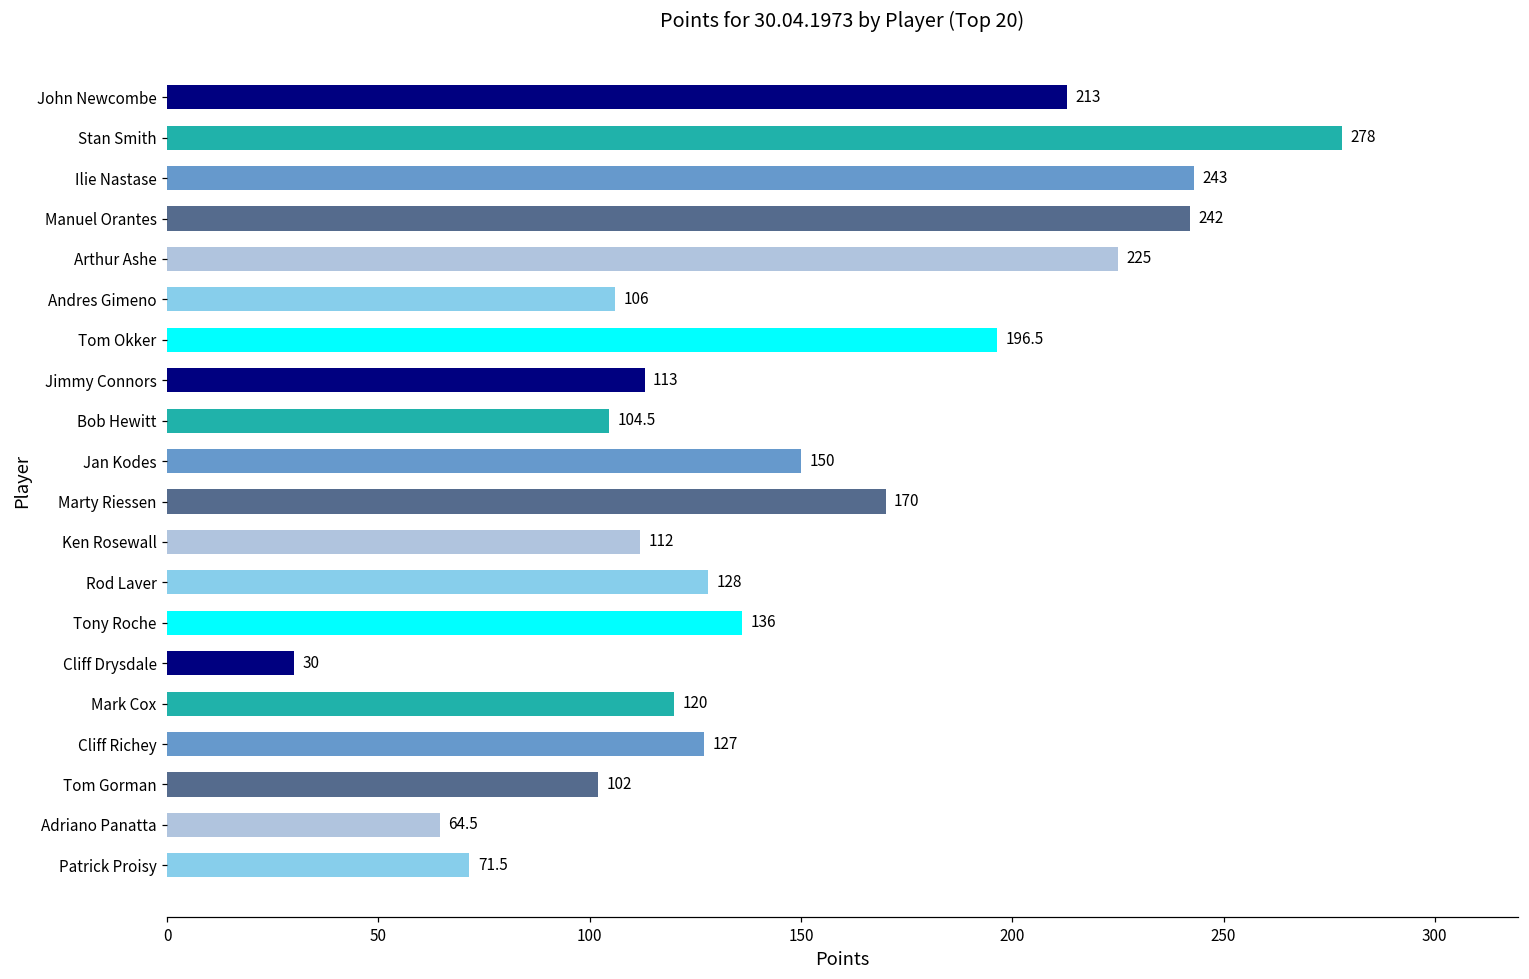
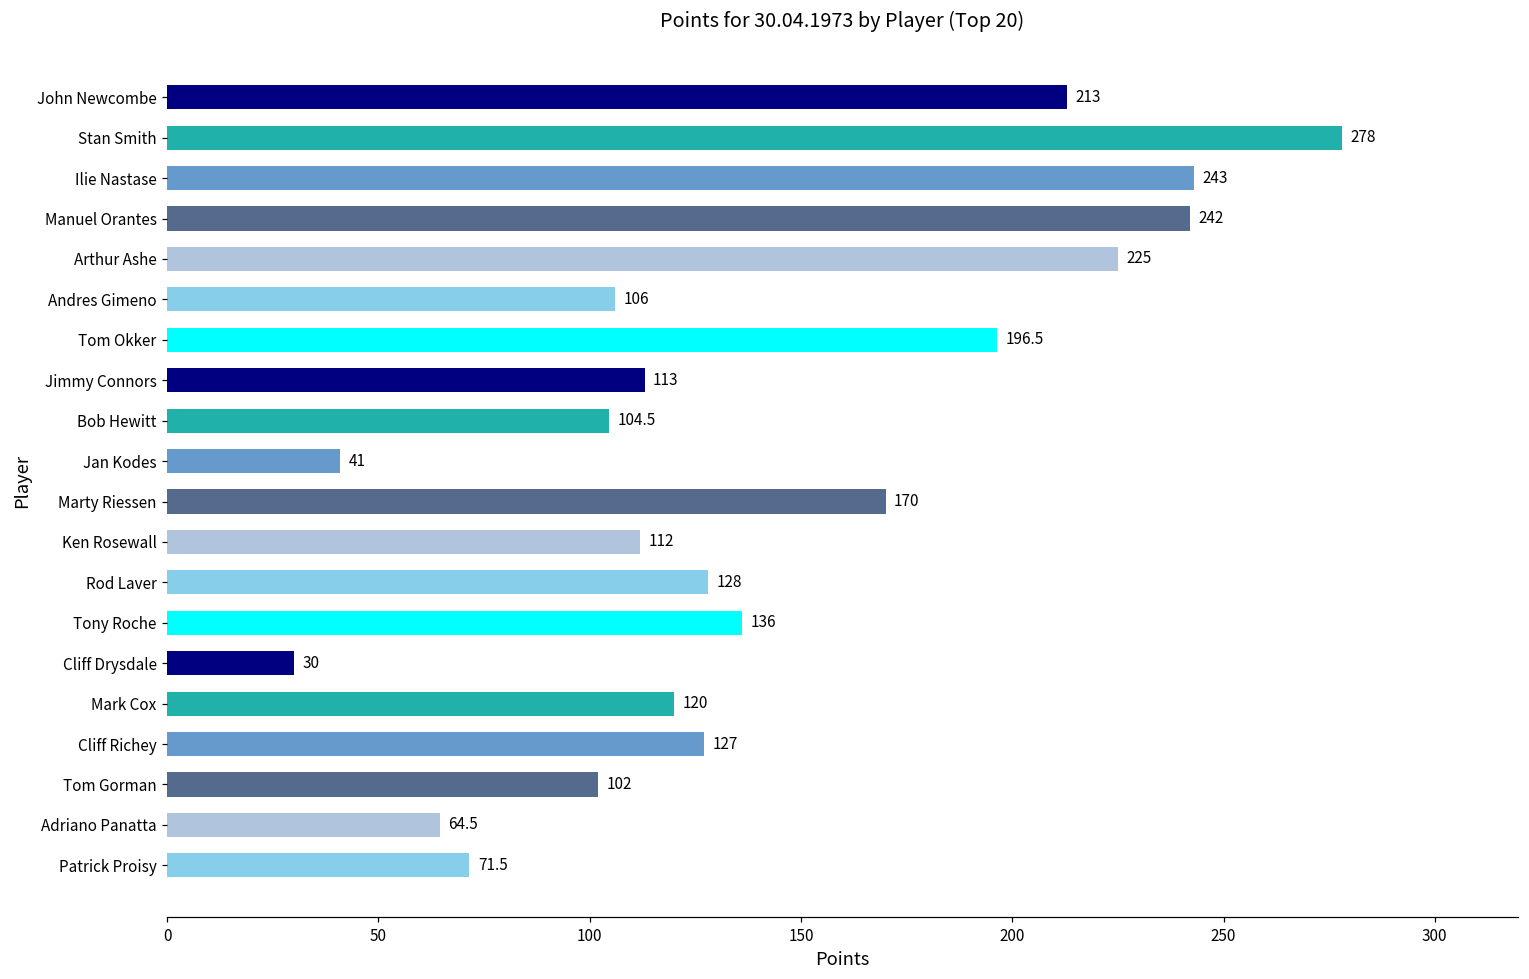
Jan Kodes: 150 -> 41
